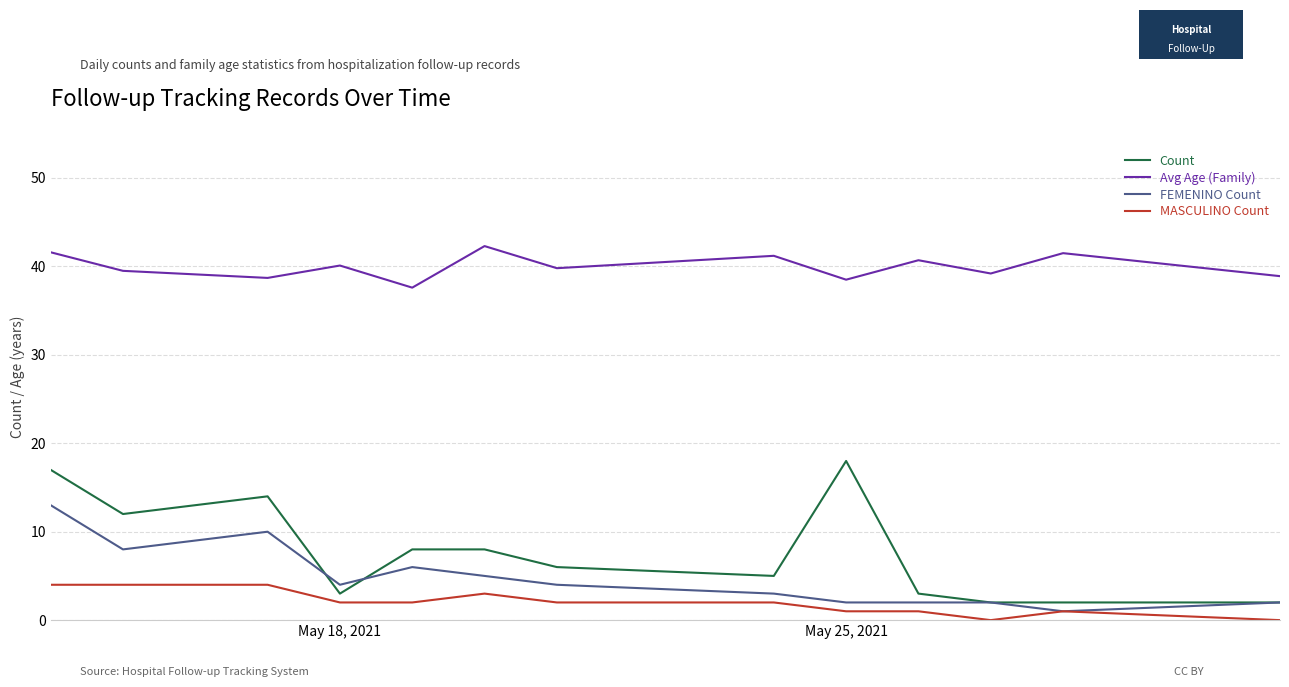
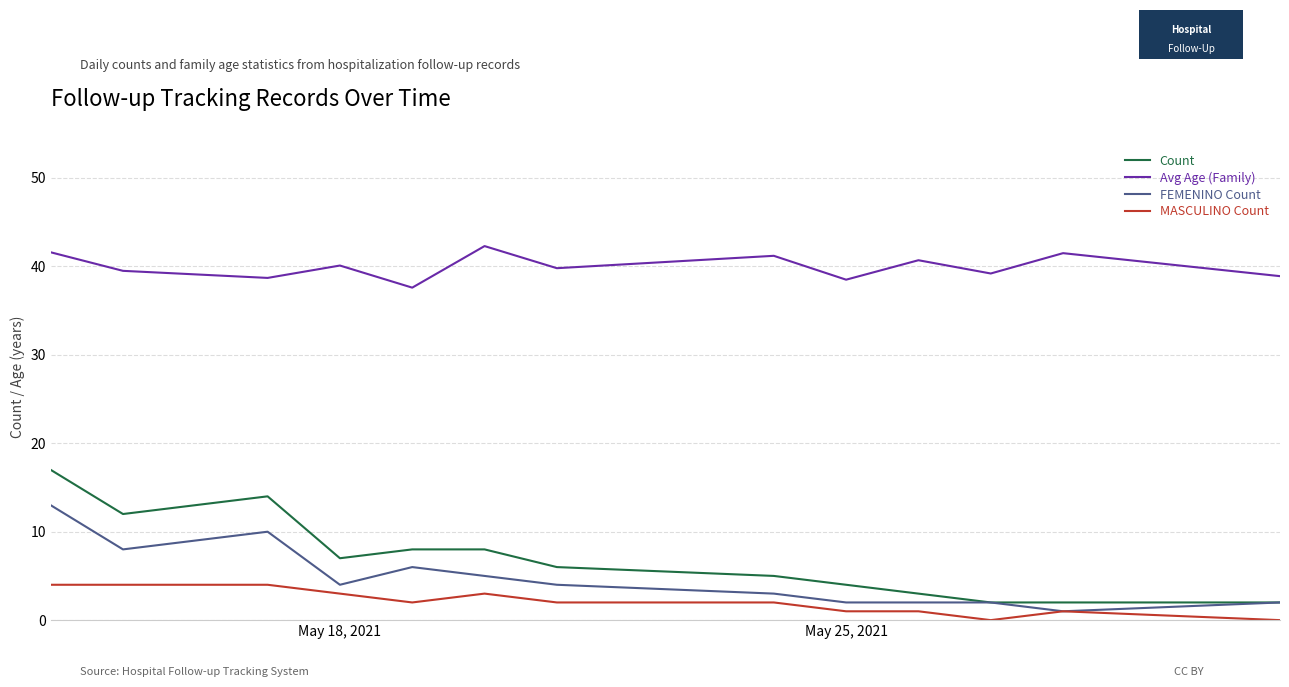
Count, May 18, 2021: 3 -> 7
MASCULINO Count, May 18, 2021: 2 -> 3
Count, May 25, 2021: 18 -> 4
